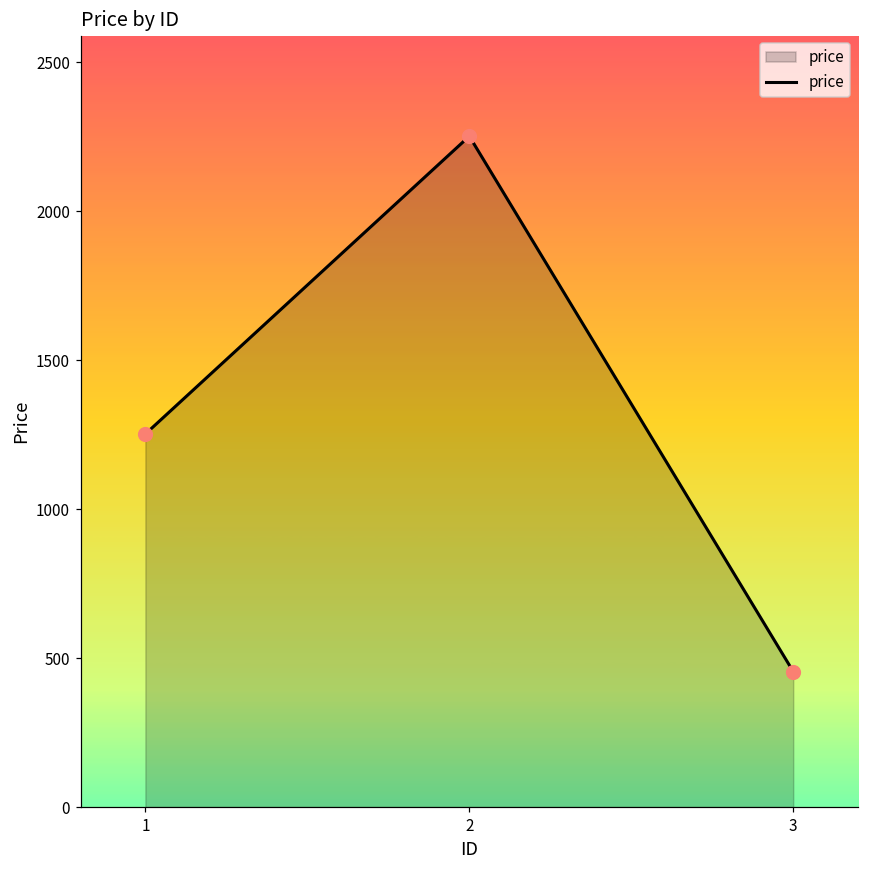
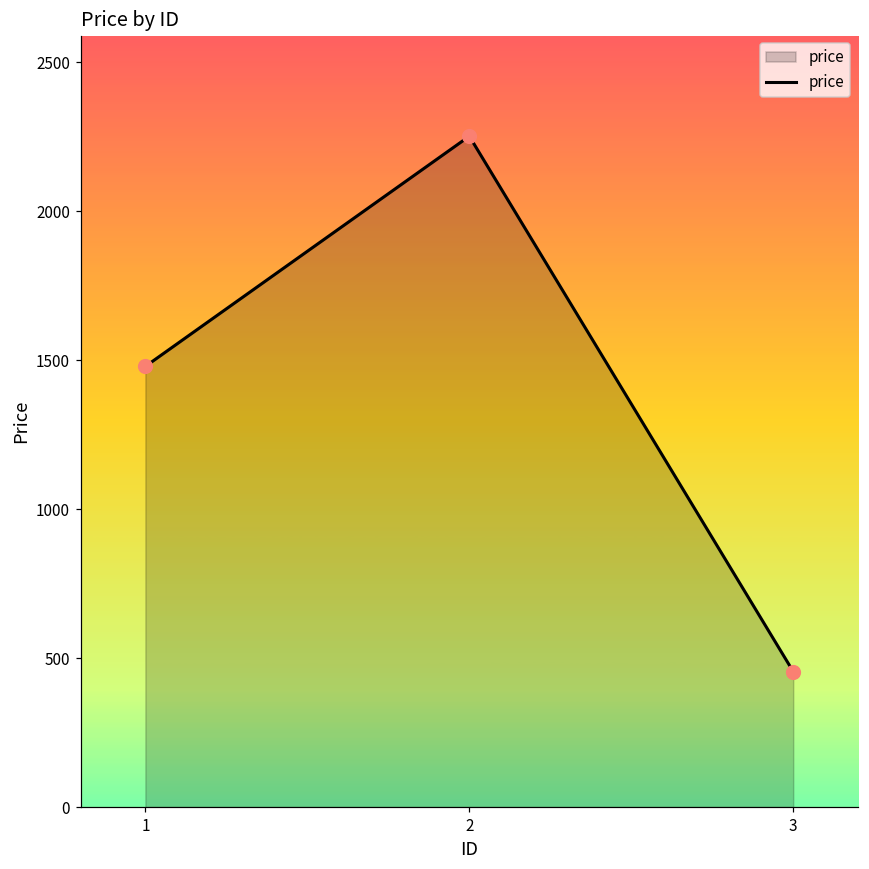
1: 1250 -> 1480
